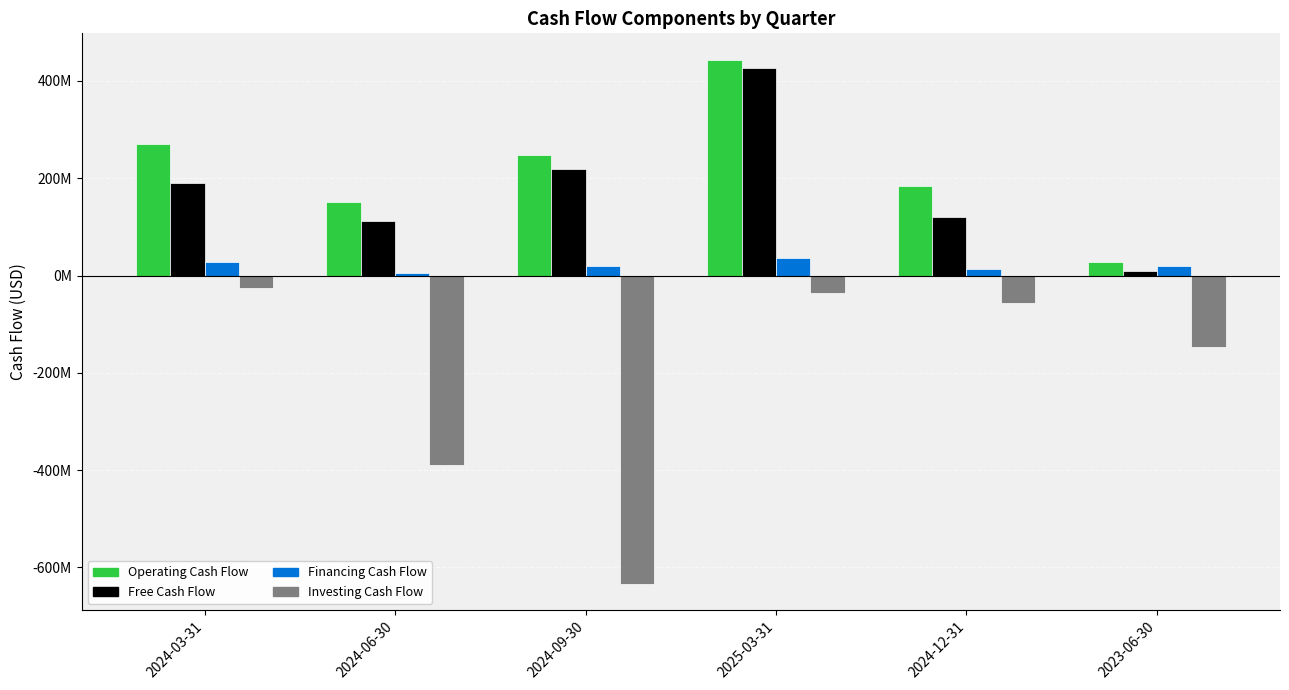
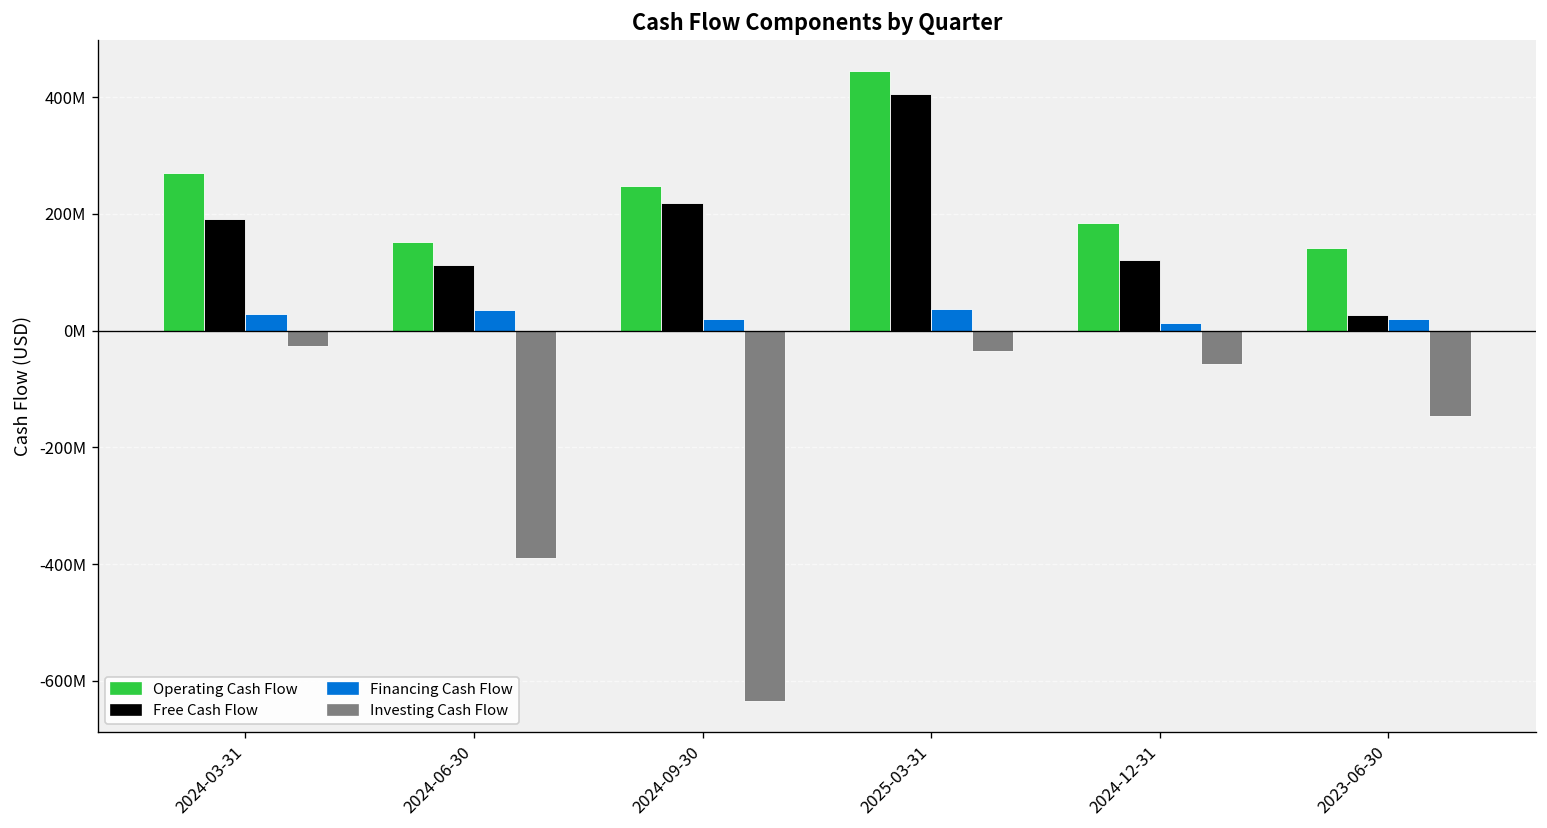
Financing Cash Flow, 2024-06-30: 0 -> 30000000
Free Cash Flow, 2025-03-31: 430000000 -> 410000000
Operating Cash Flow, 2023-06-30: 30000000 -> 140000000
Free Cash Flow, 2023-06-30: 10000000 -> 30000000
